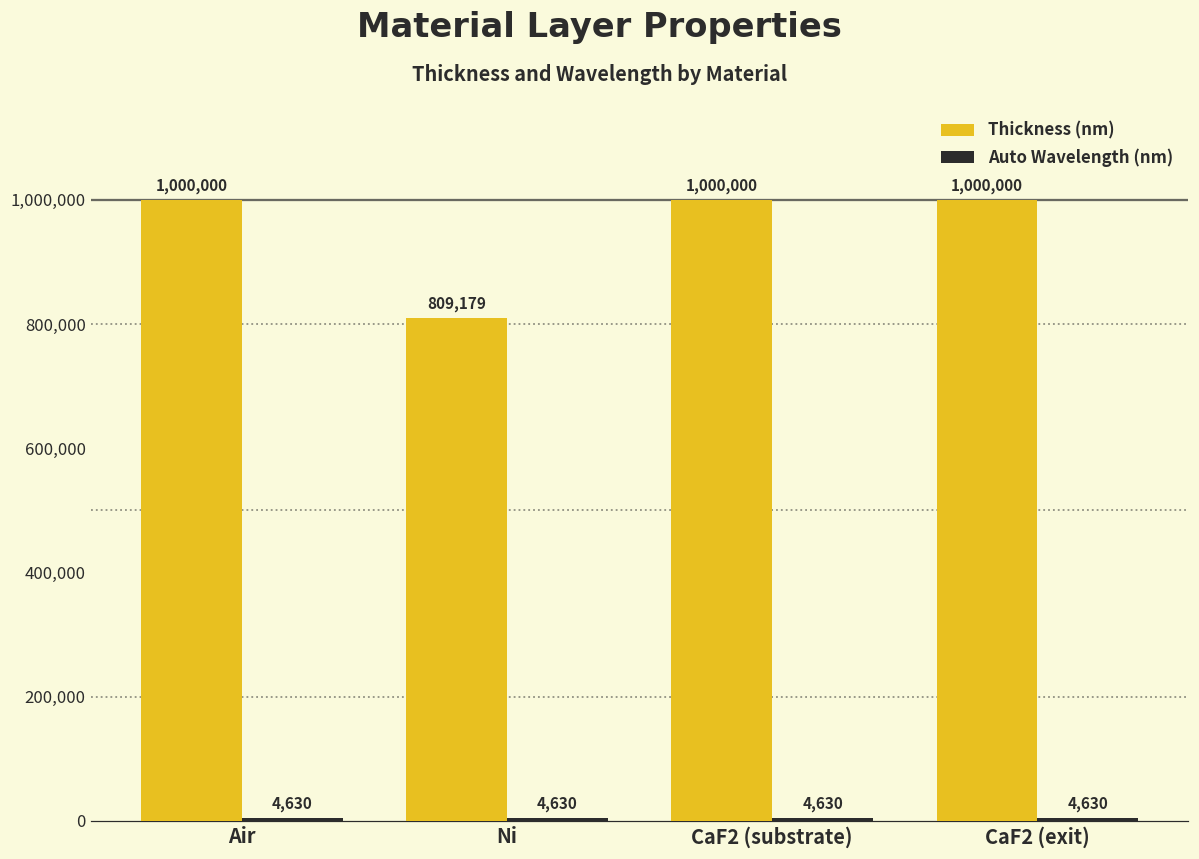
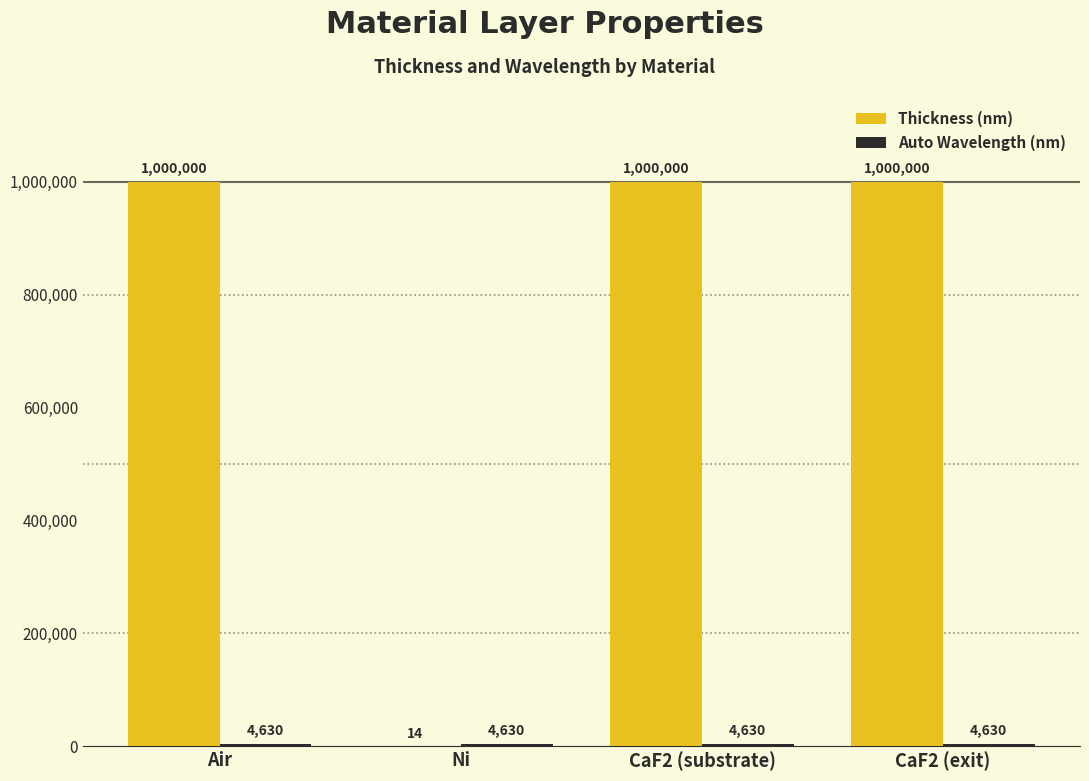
Thickness (nm), Ni: 809,179 -> 14
